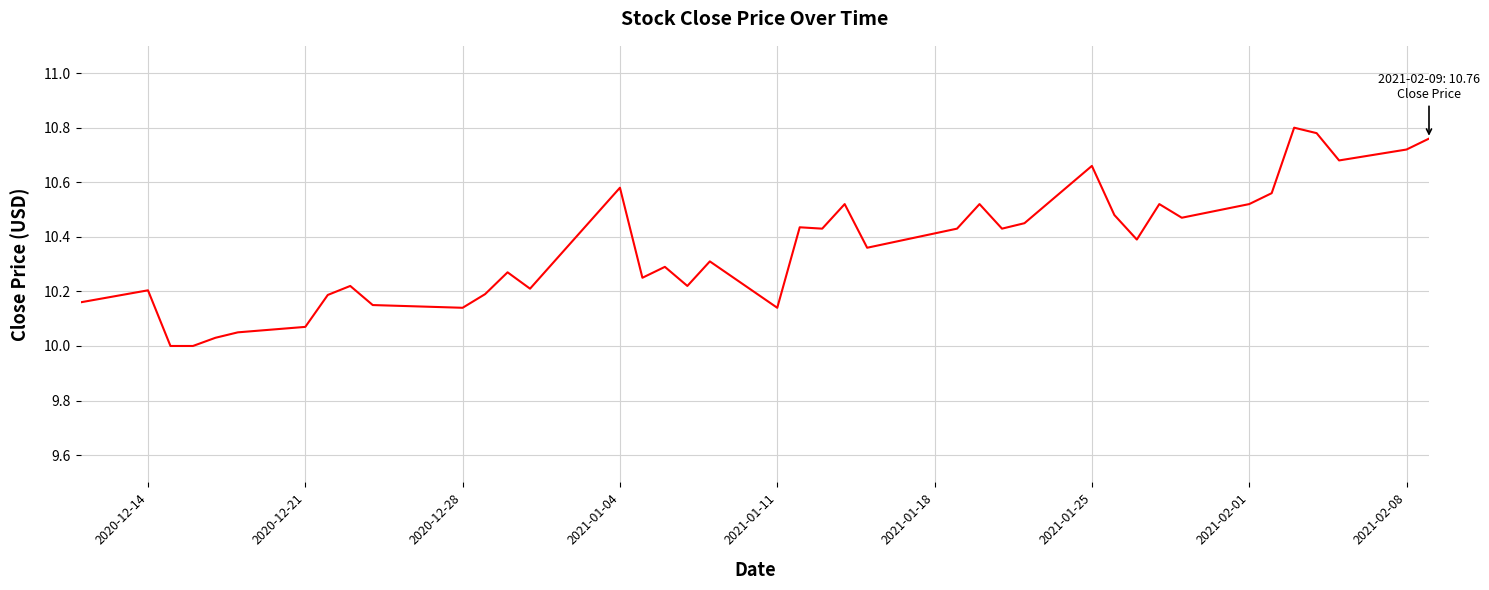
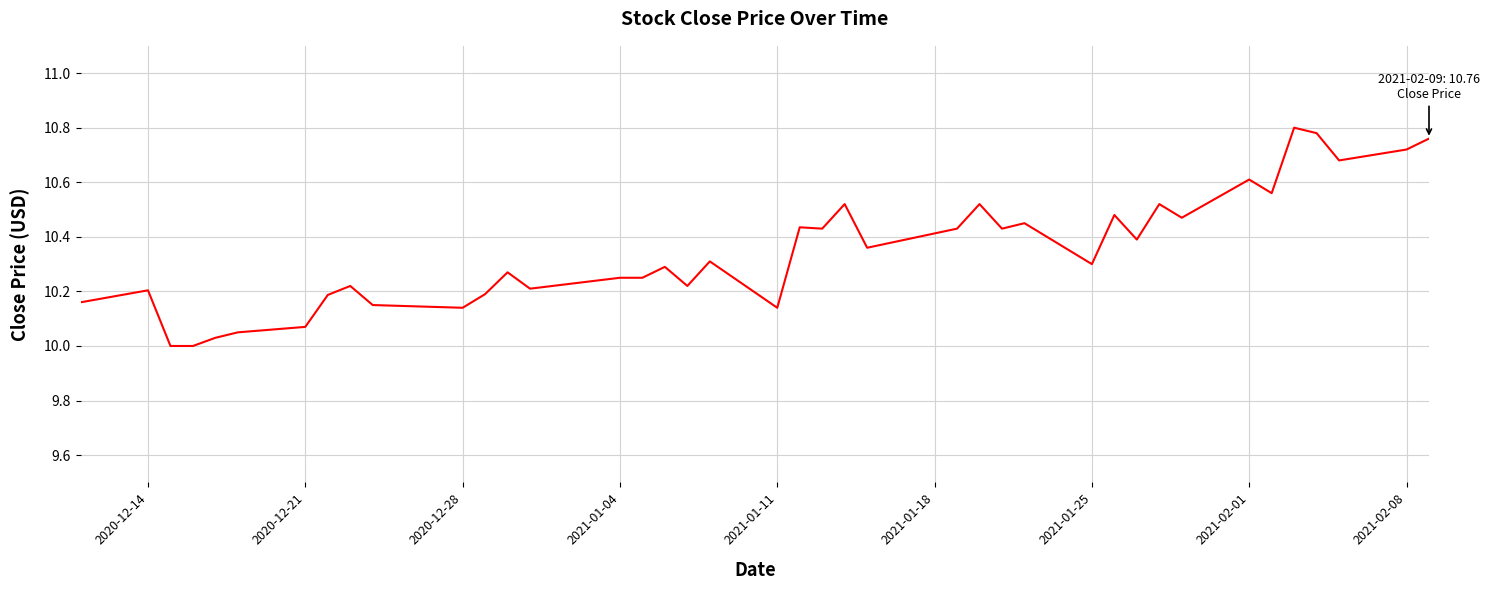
2021-01-04: 10.58 -> 10.25
2021-01-25: 10.66 -> 10.30
2021-02-01: 10.52 -> 10.61
